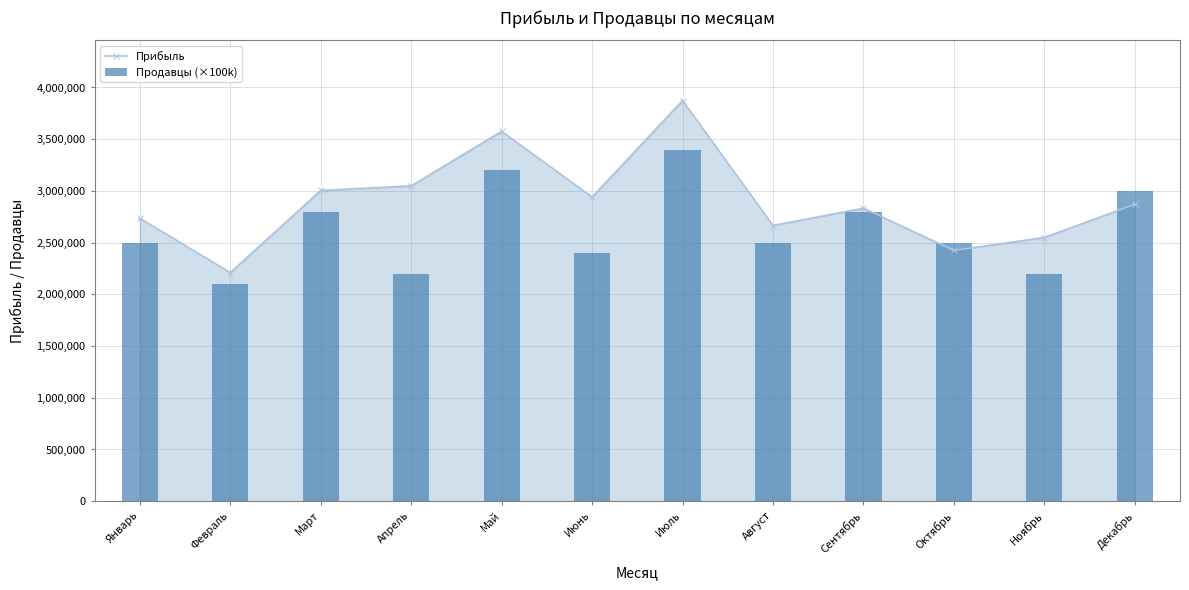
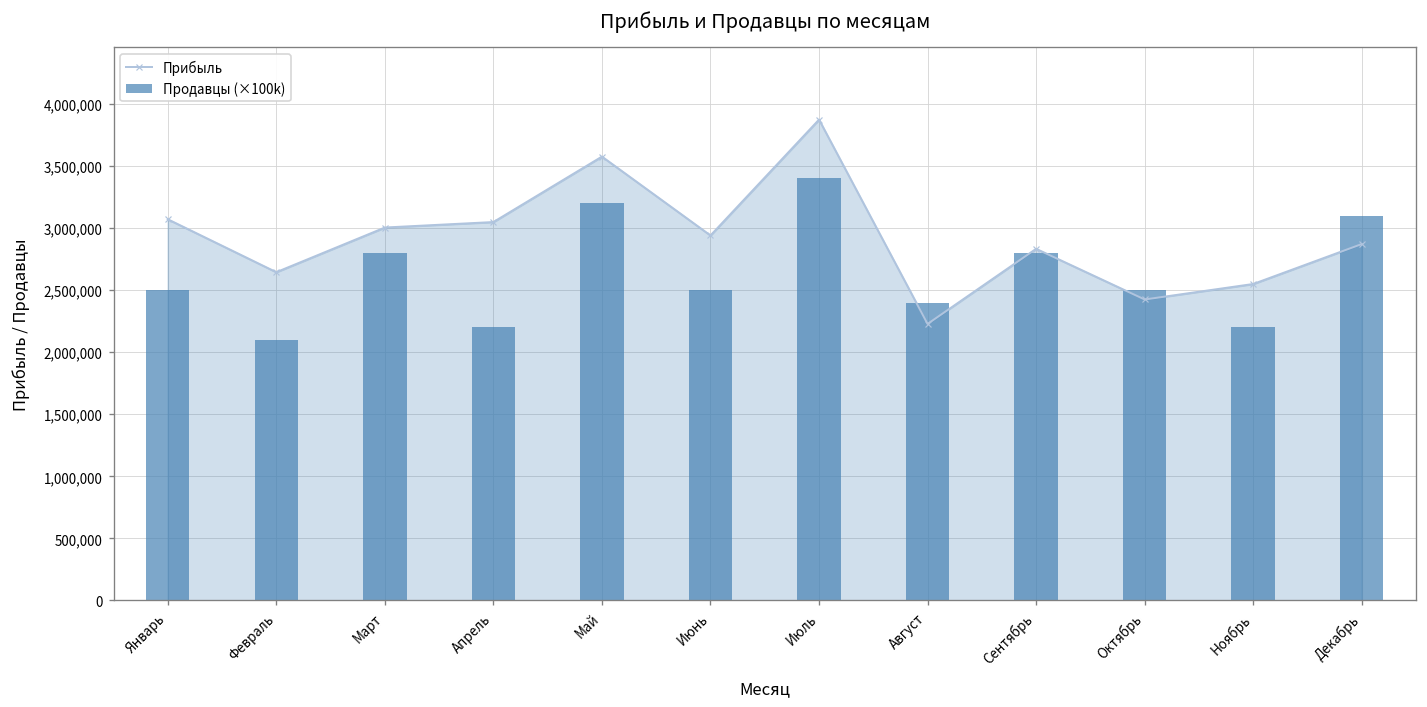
Прибыль, Январь: 2,740,000 -> 3,070,000
Прибыль, Февраль: 2,210,000 -> 2,640,000
Продавцы (×100k), Июнь: 2,400,000 -> 2,500,000
Прибыль, Август: 2,670,000 -> 2,230,000
Продавцы (×100k), Август: 2,500,000 -> 2,400,000
Продавцы (×100k), Декабрь: 3,000,000 -> 3,100,000
